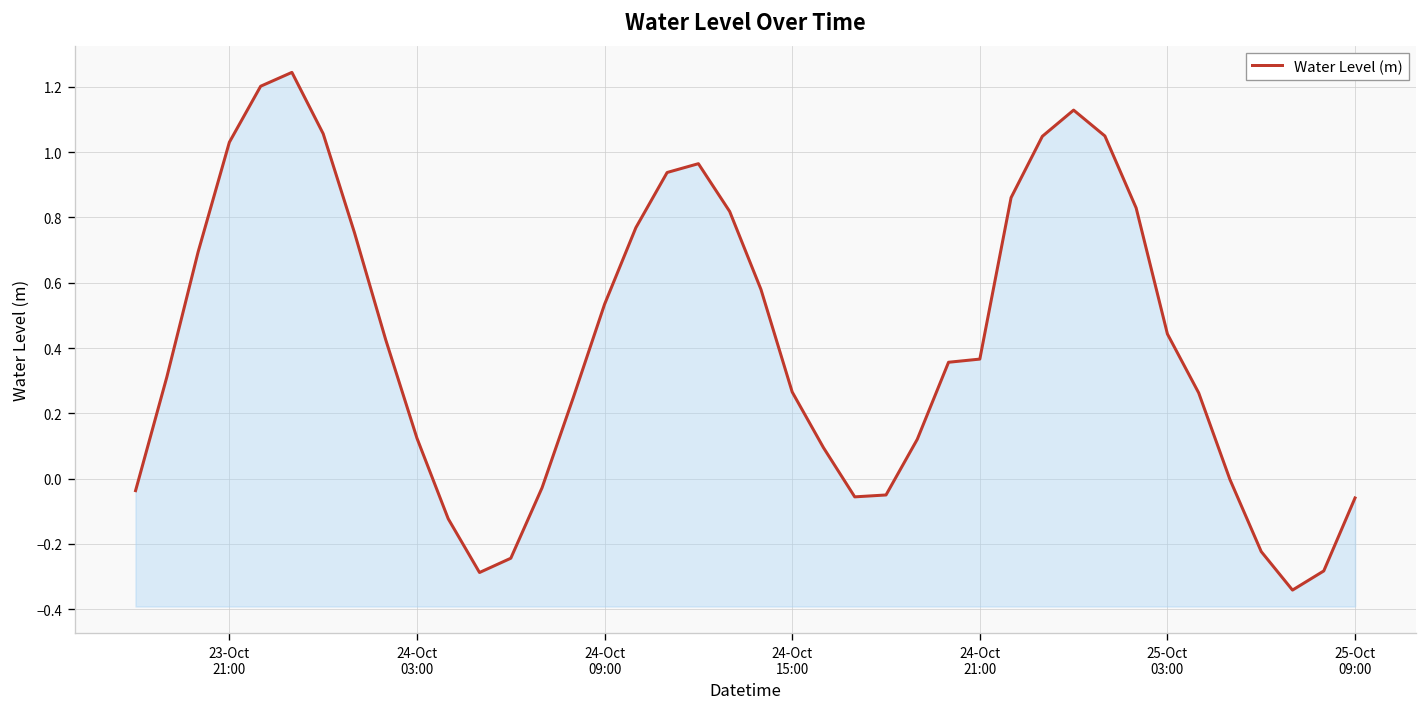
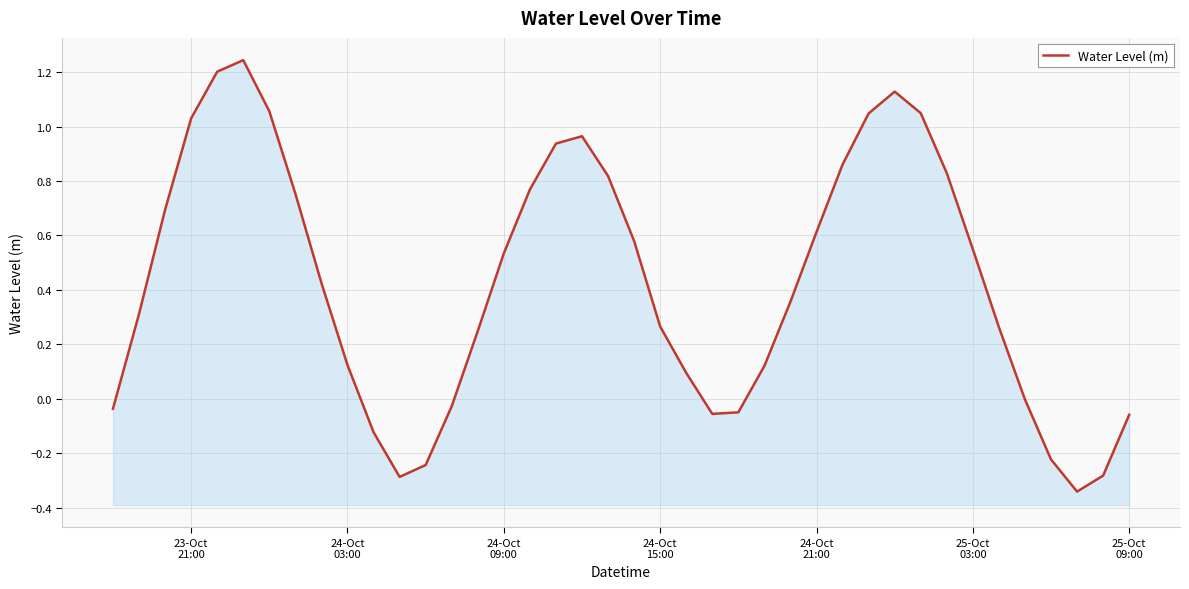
24-Oct 21:00: 0.37 -> 0.61
25-Oct 03:00: 0.44 -> 0.55
